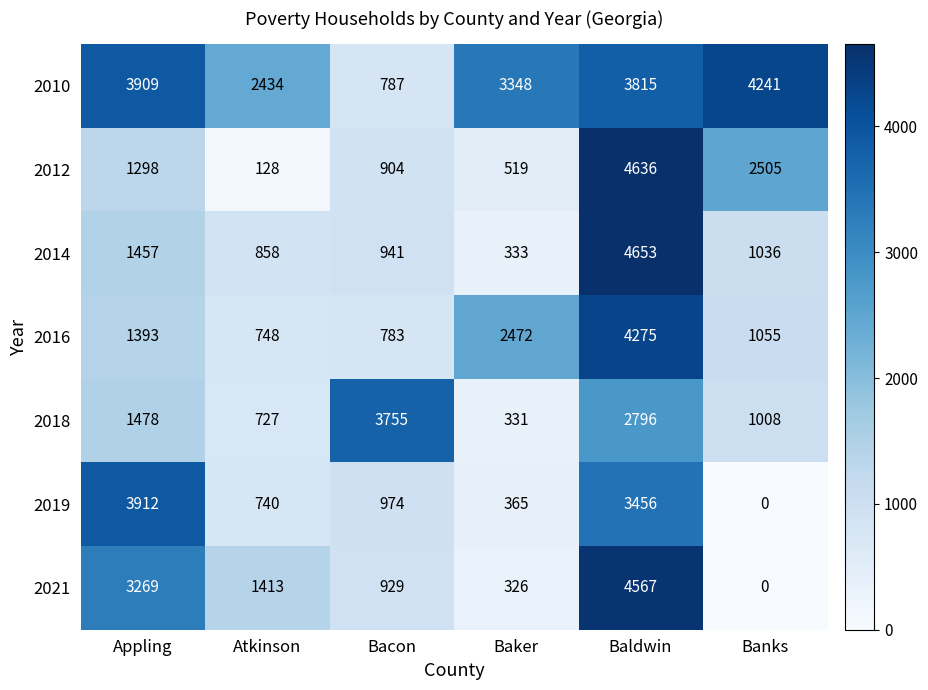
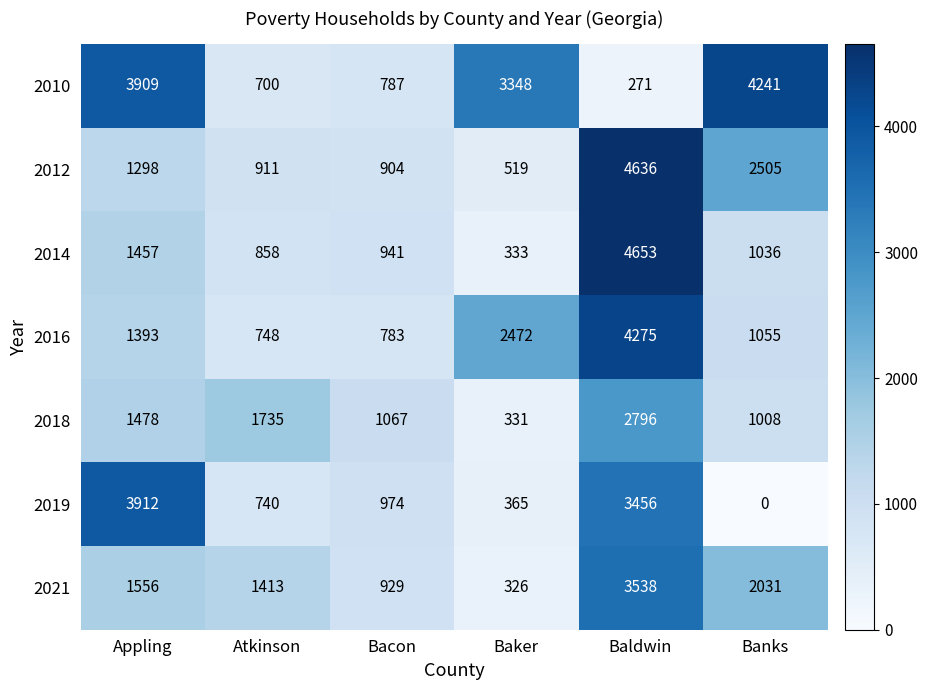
2010, Atkinson: 2434 -> 700
2010, Baldwin: 3815 -> 271
2012, Atkinson: 128 -> 911
2018, Atkinson: 727 -> 1735
2018, Bacon: 3755 -> 1067
2021, Appling: 3269 -> 1556
2021, Baldwin: 4567 -> 3538
2021, Banks: 0 -> 2031
